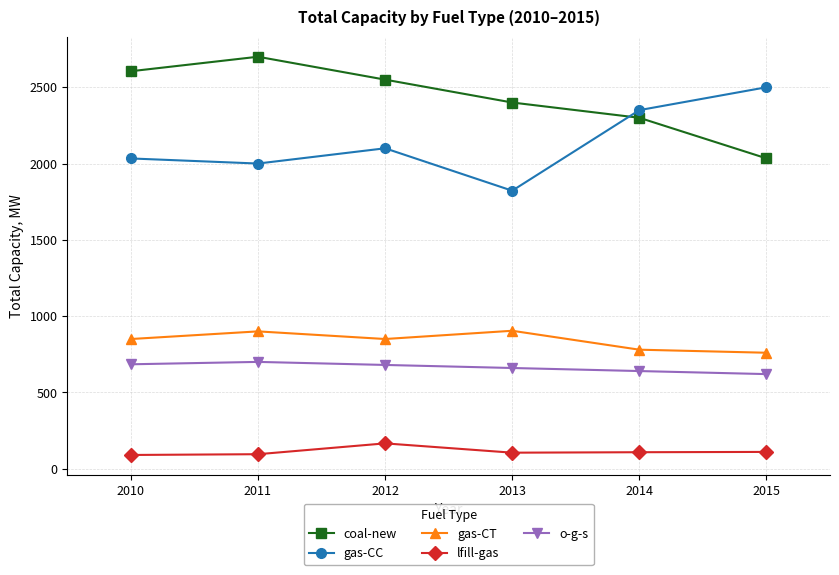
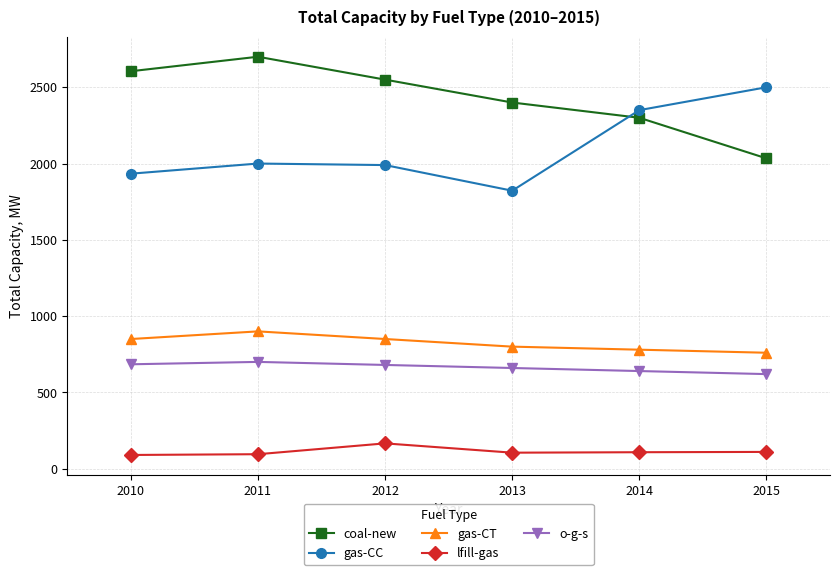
gas-CC, 2010: 2030 -> 1930
gas-CC, 2012: 2100 -> 1990
gas-CT, 2013: 900 -> 800
